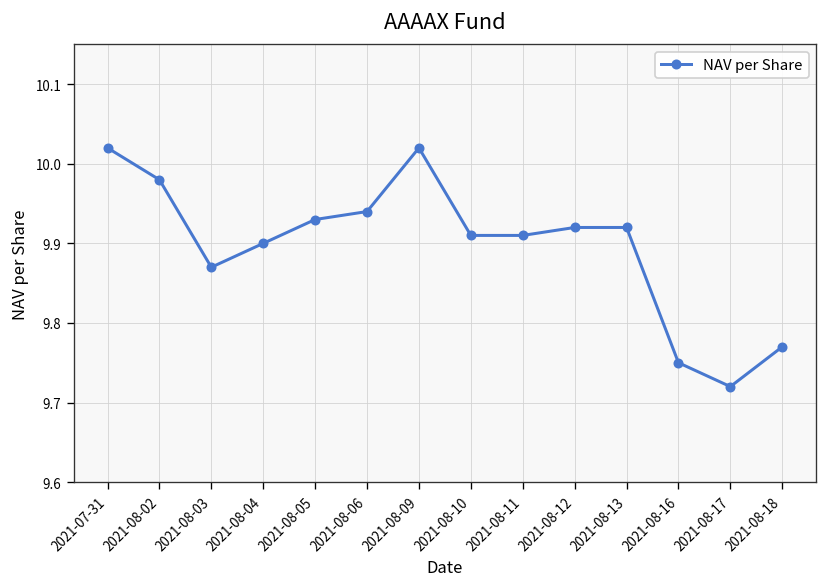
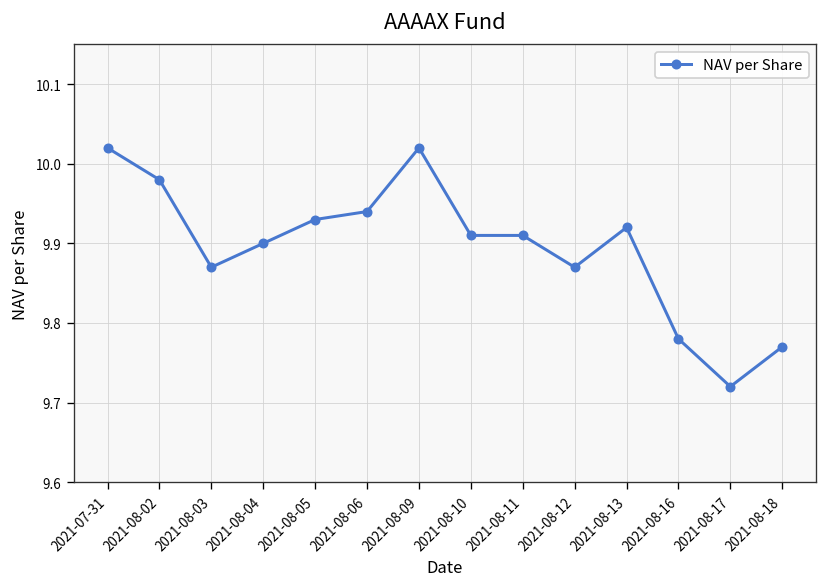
2021-08-12: 9.92 -> 9.87
2021-08-16: 9.75 -> 9.78
